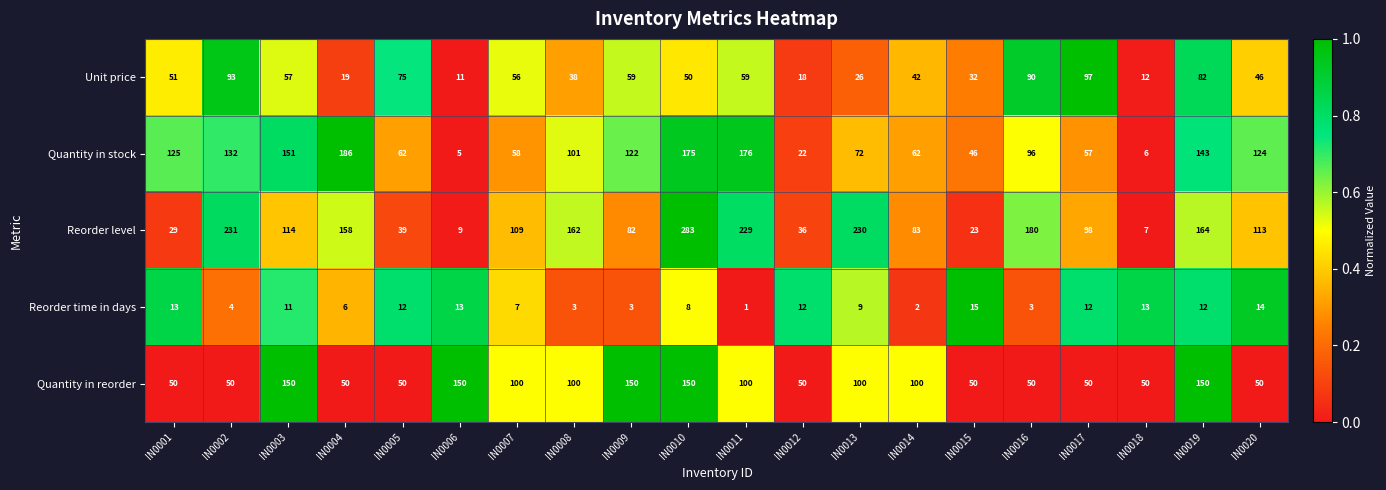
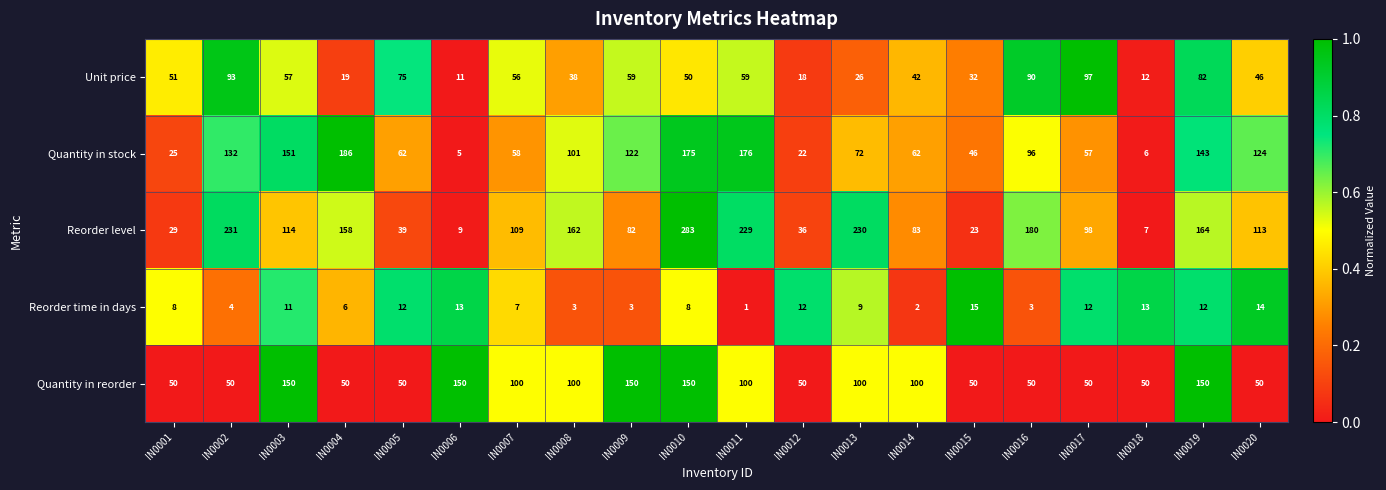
Quantity in stock, IN0001: 125 -> 25
Reorder time in days, IN0001: 13 -> 8
